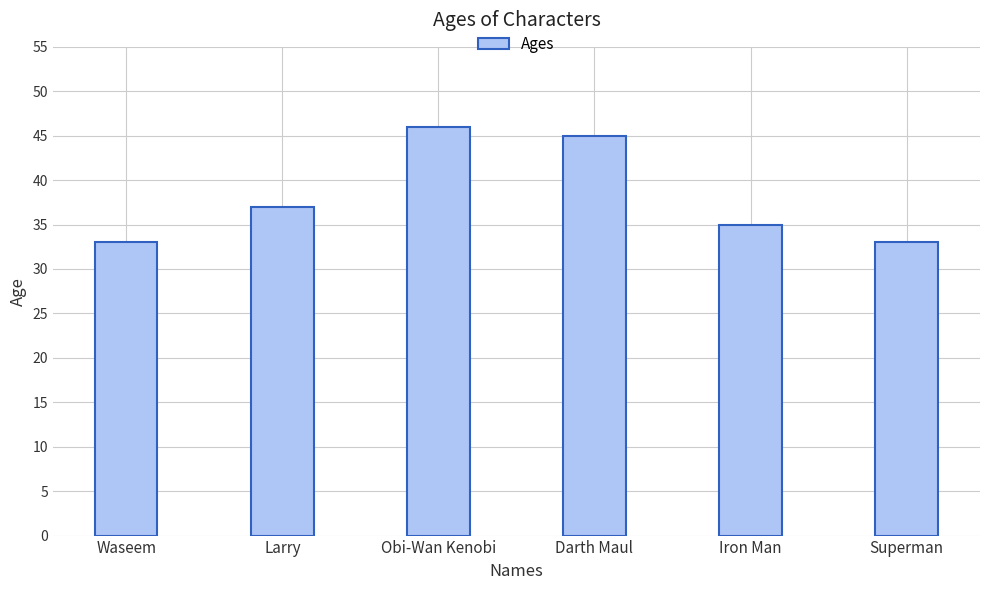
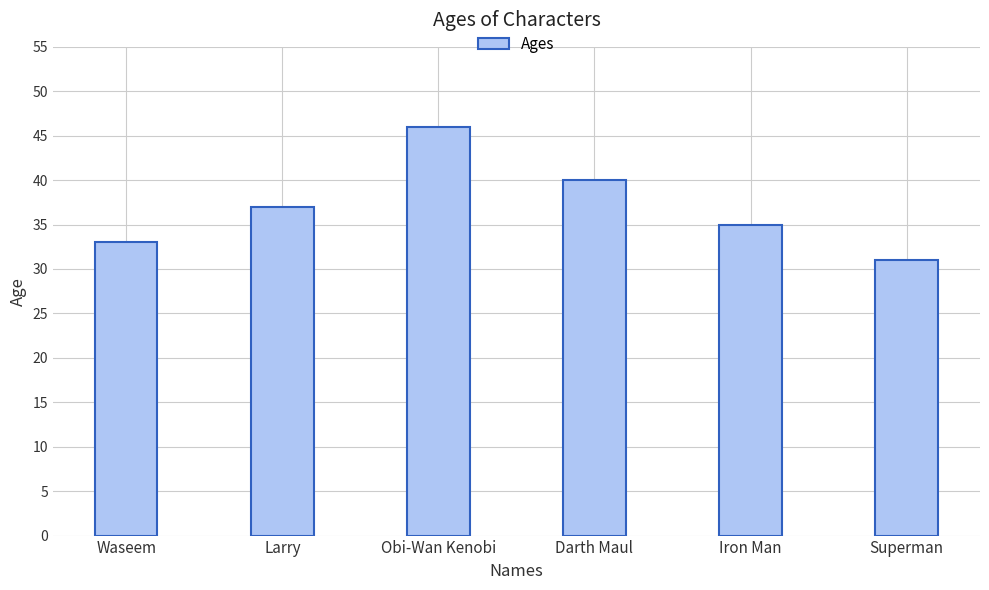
Darth Maul: 45 -> 40
Superman: 33 -> 31
